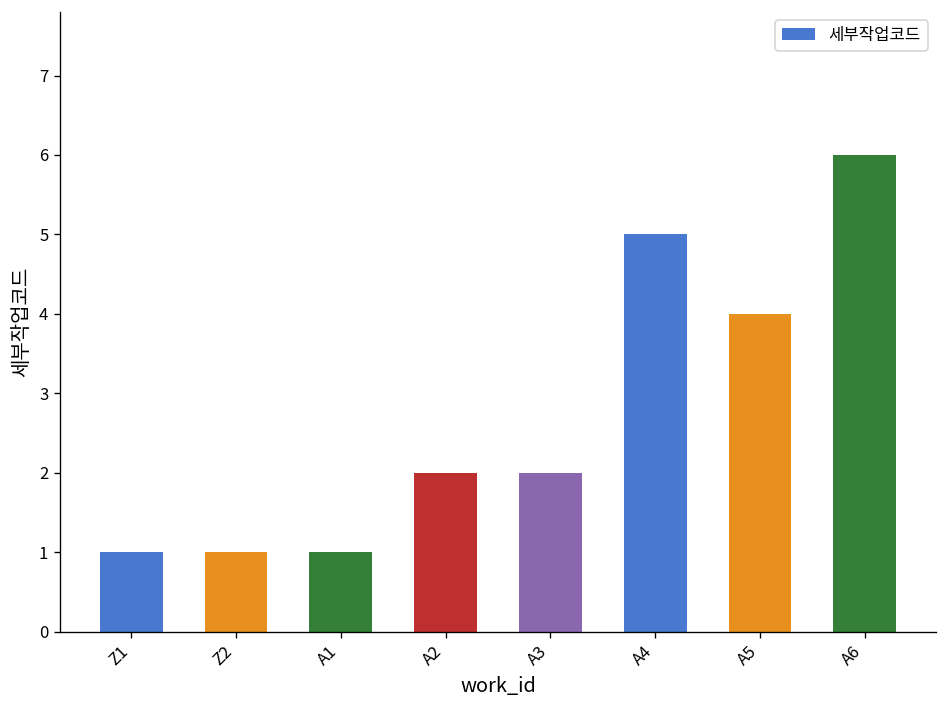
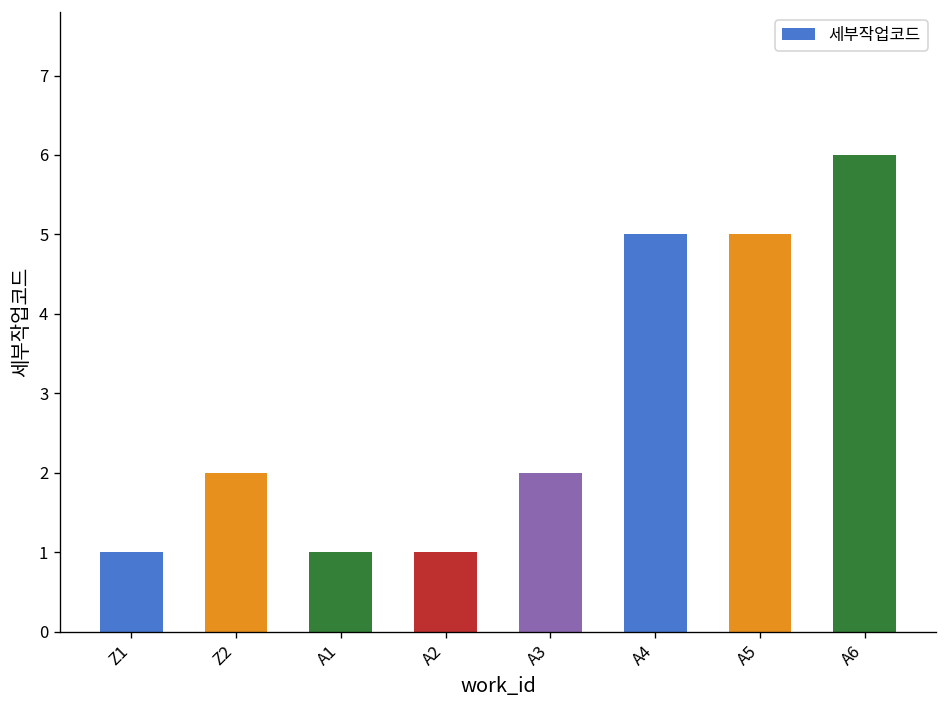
Z2: 1 -> 2
A2: 2 -> 1
A5: 4 -> 5
